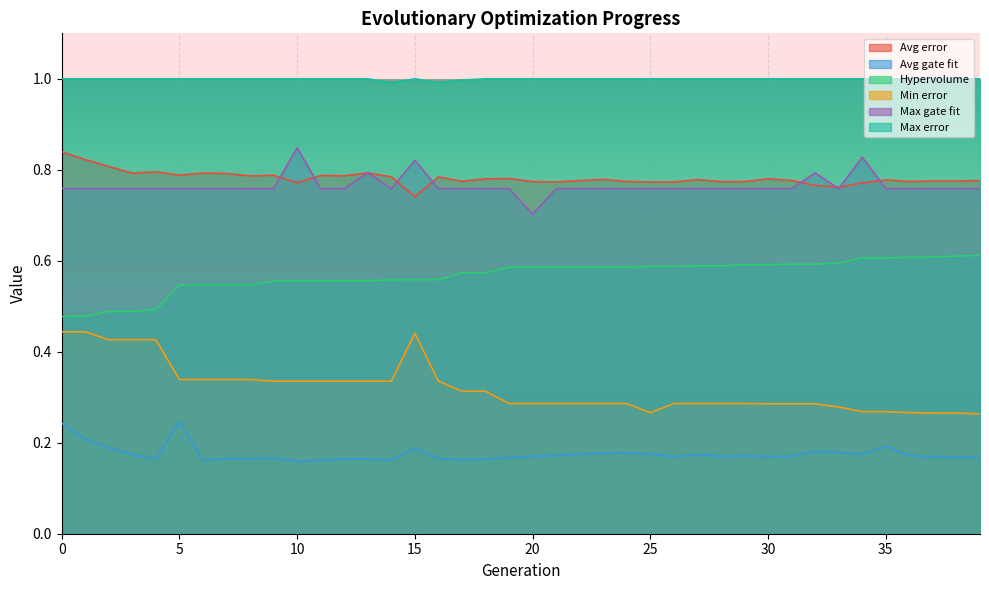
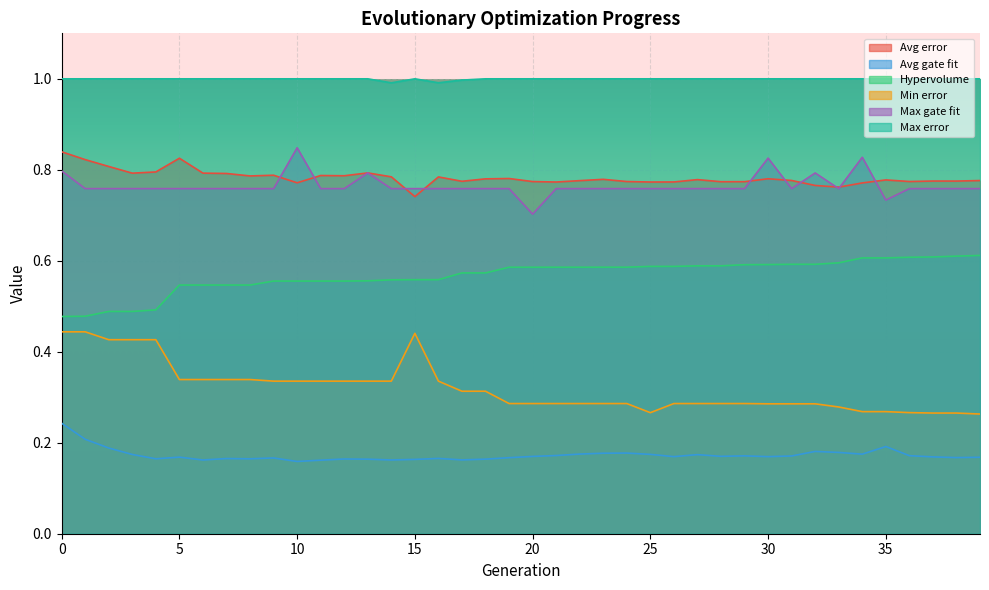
Max gate fit, 0: 0.76 -> 0.80
Avg error, 5: 0.79 -> 0.83
Avg gate fit, 5: 0.25 -> 0.17
Avg gate fit, 15: 0.19 -> 0.16
Max gate fit, 15: 0.82 -> 0.76
Max gate fit, 30: 0.76 -> 0.83
Max gate fit, 35: 0.76 -> 0.73
